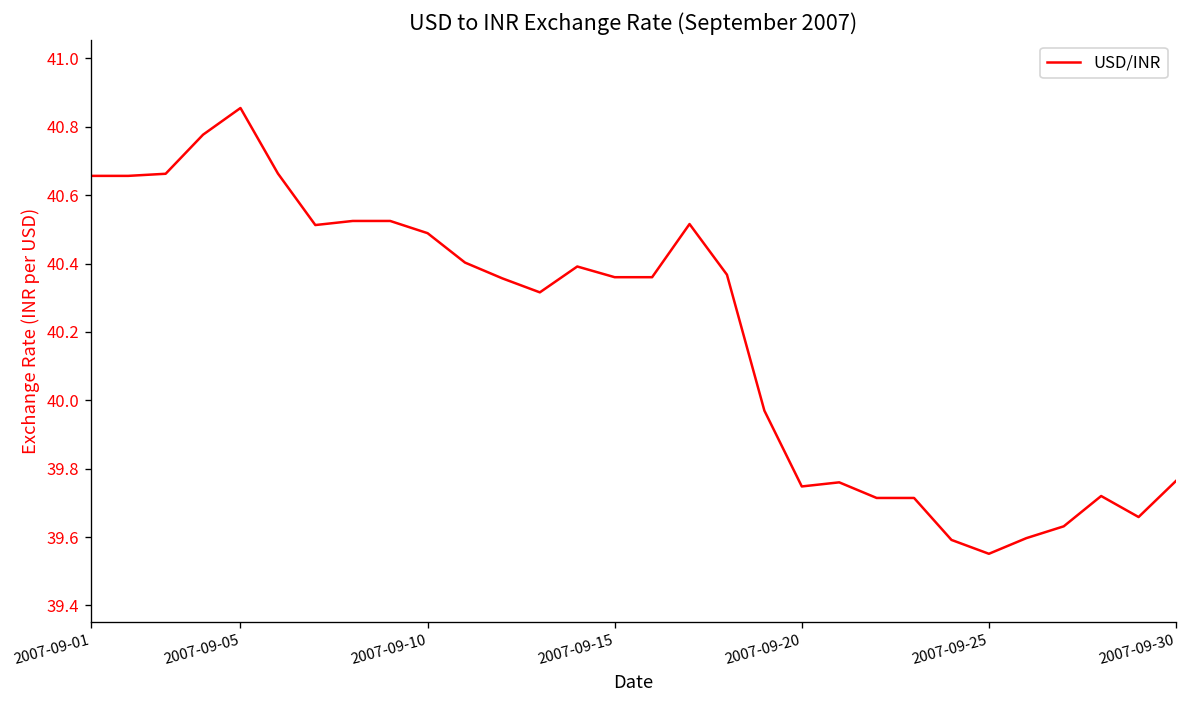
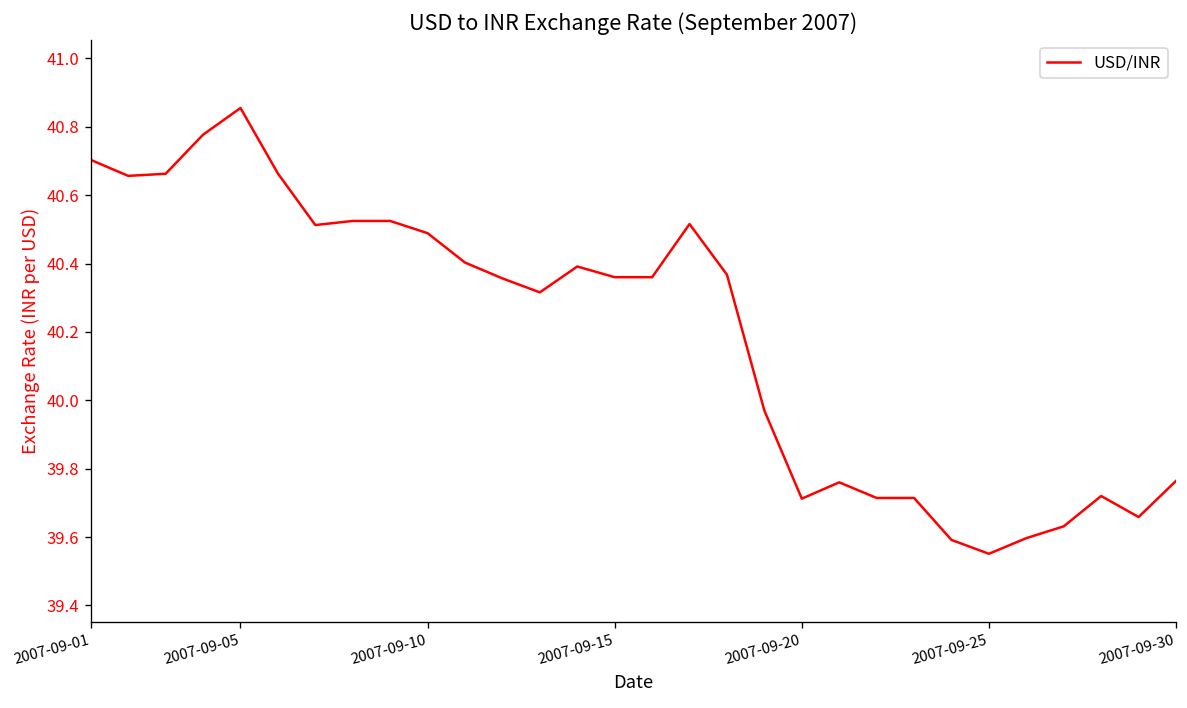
2007-09-01: 40.66 -> 40.70
2007-09-20: 39.75 -> 39.71
